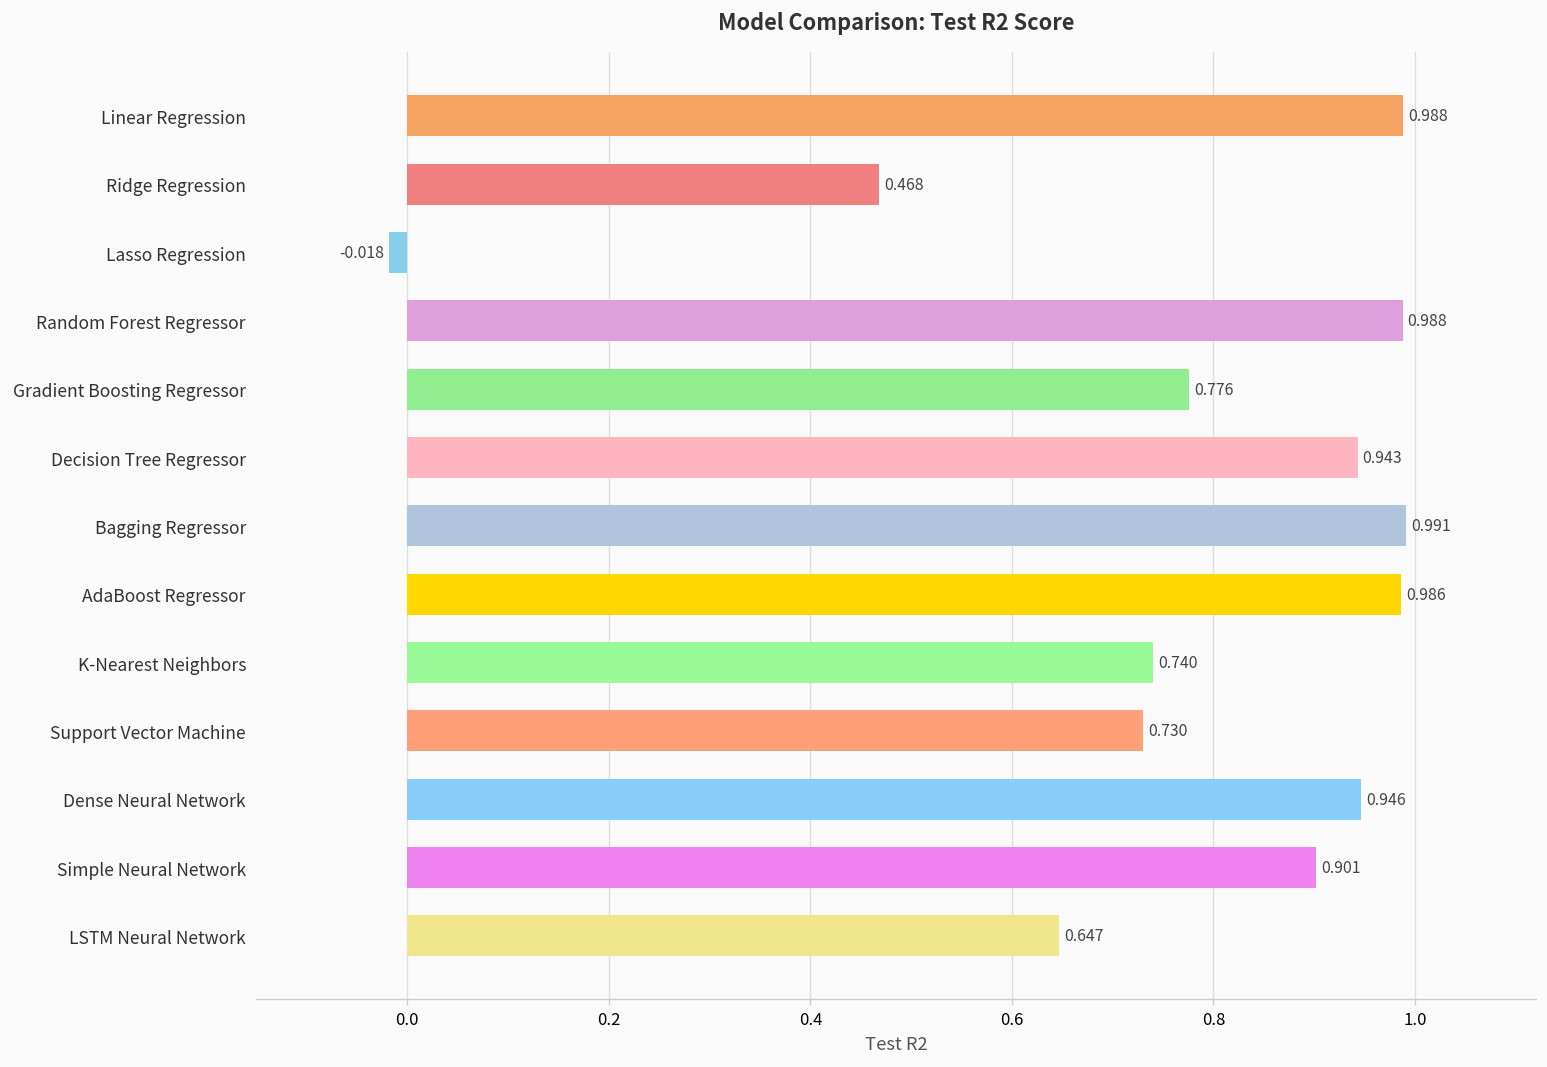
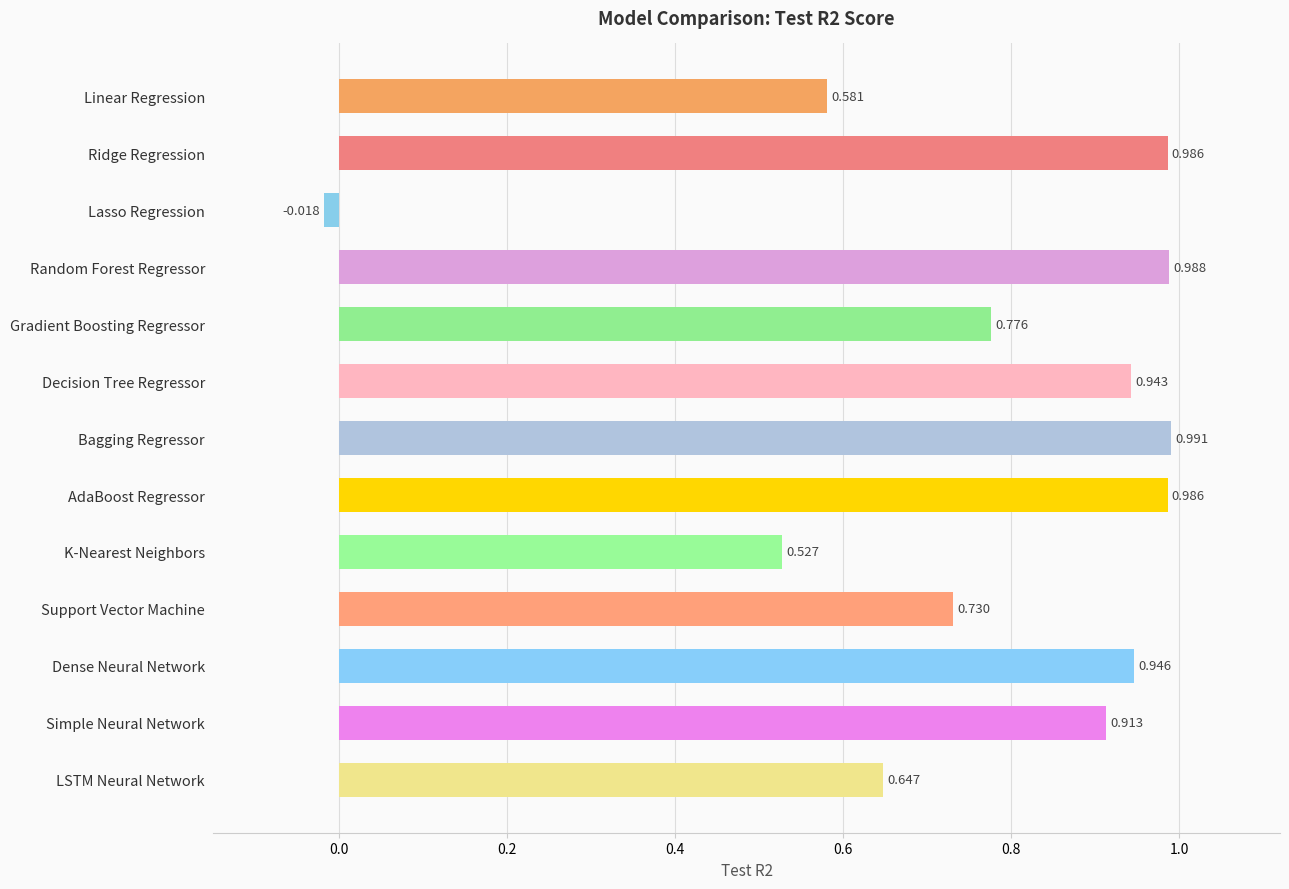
Linear Regression: 0.988 -> 0.581
Ridge Regression: 0.468 -> 0.986
K-Nearest Neighbors: 0.740 -> 0.527
Simple Neural Network: 0.901 -> 0.913
